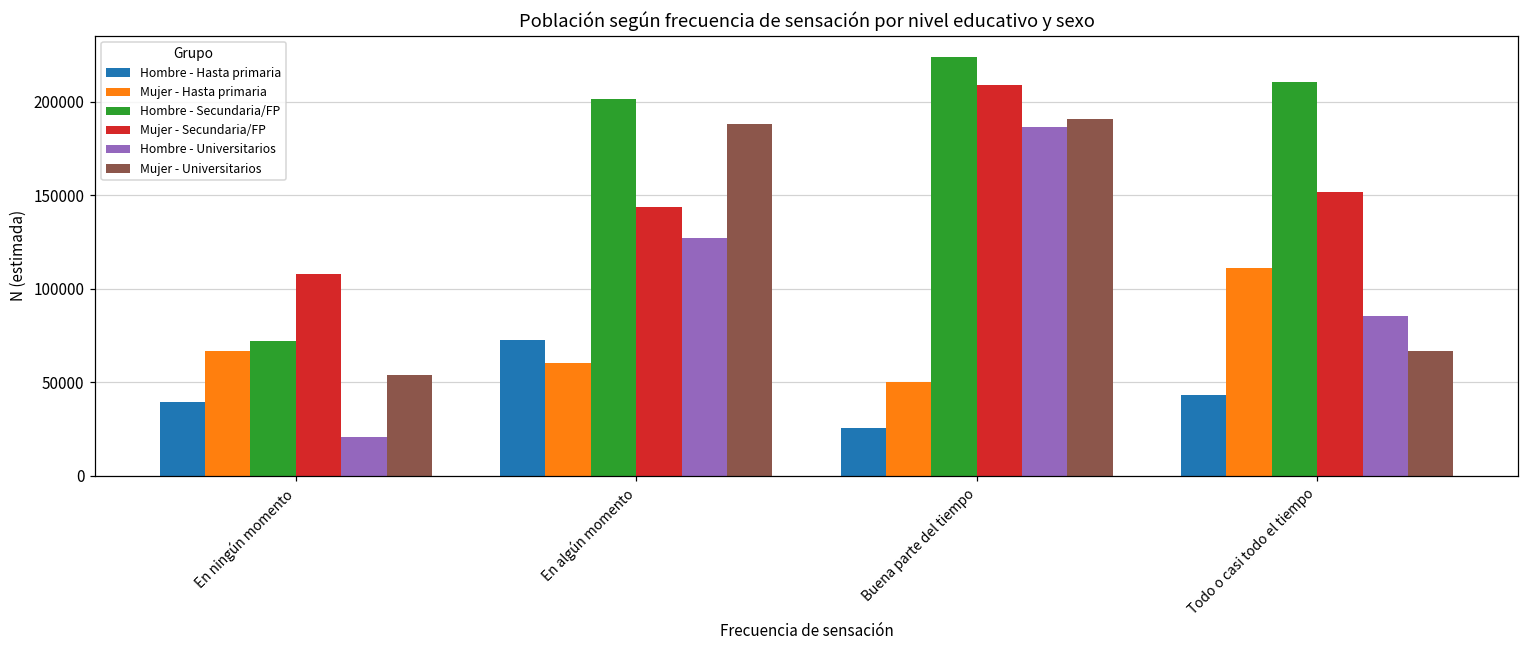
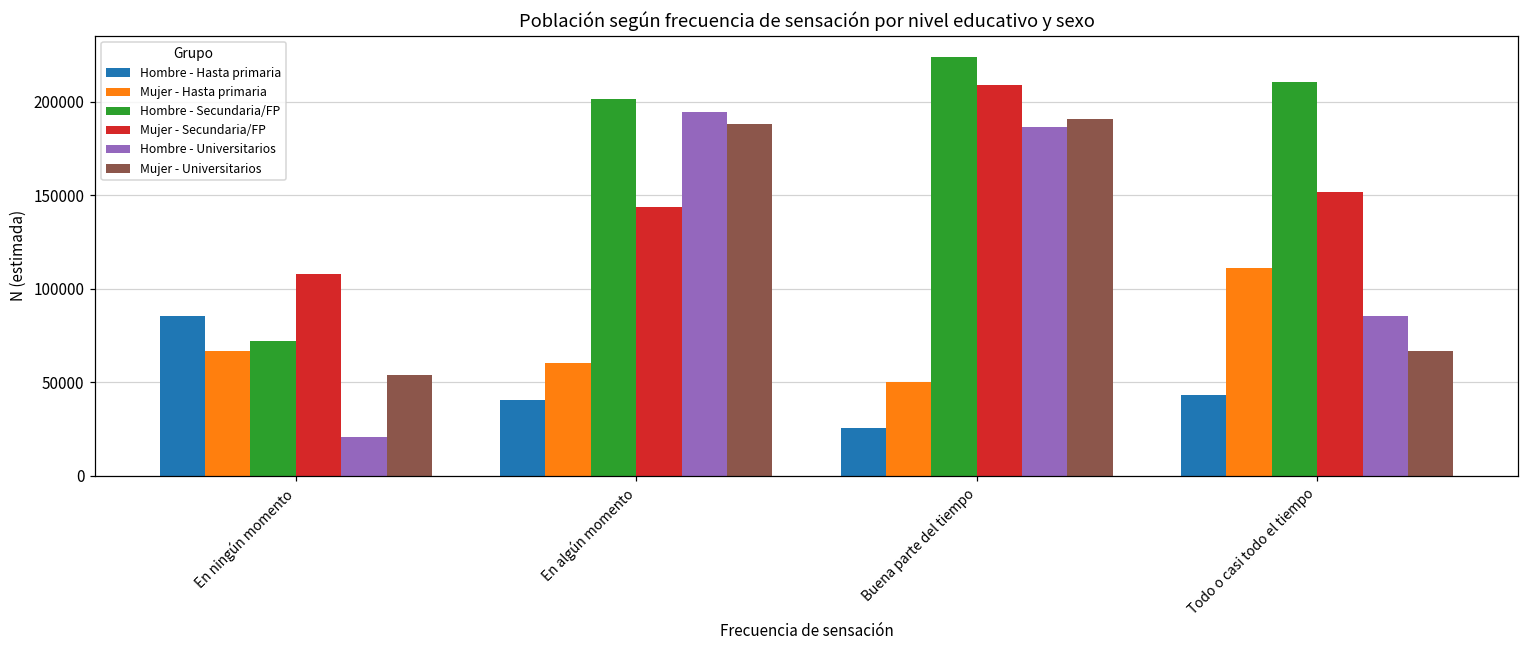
Hombre - Hasta primaria, En ningún momento: 40000 -> 85000
Hombre - Hasta primaria, En algún momento: 73000 -> 41000
Hombre - Universitarios, En algún momento: 127000 -> 194000
